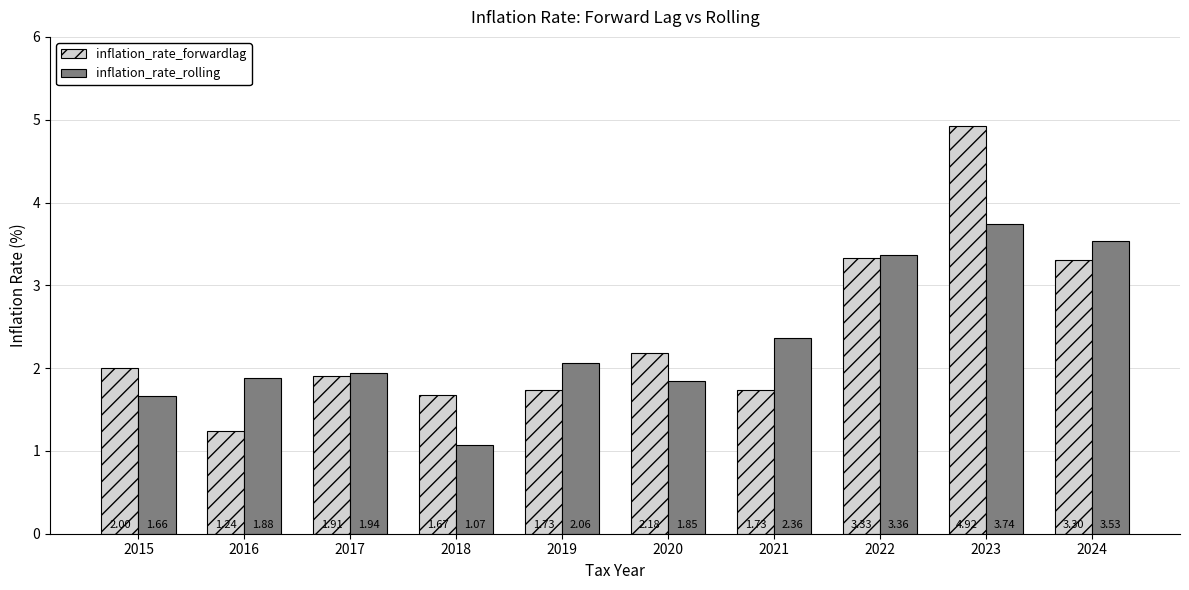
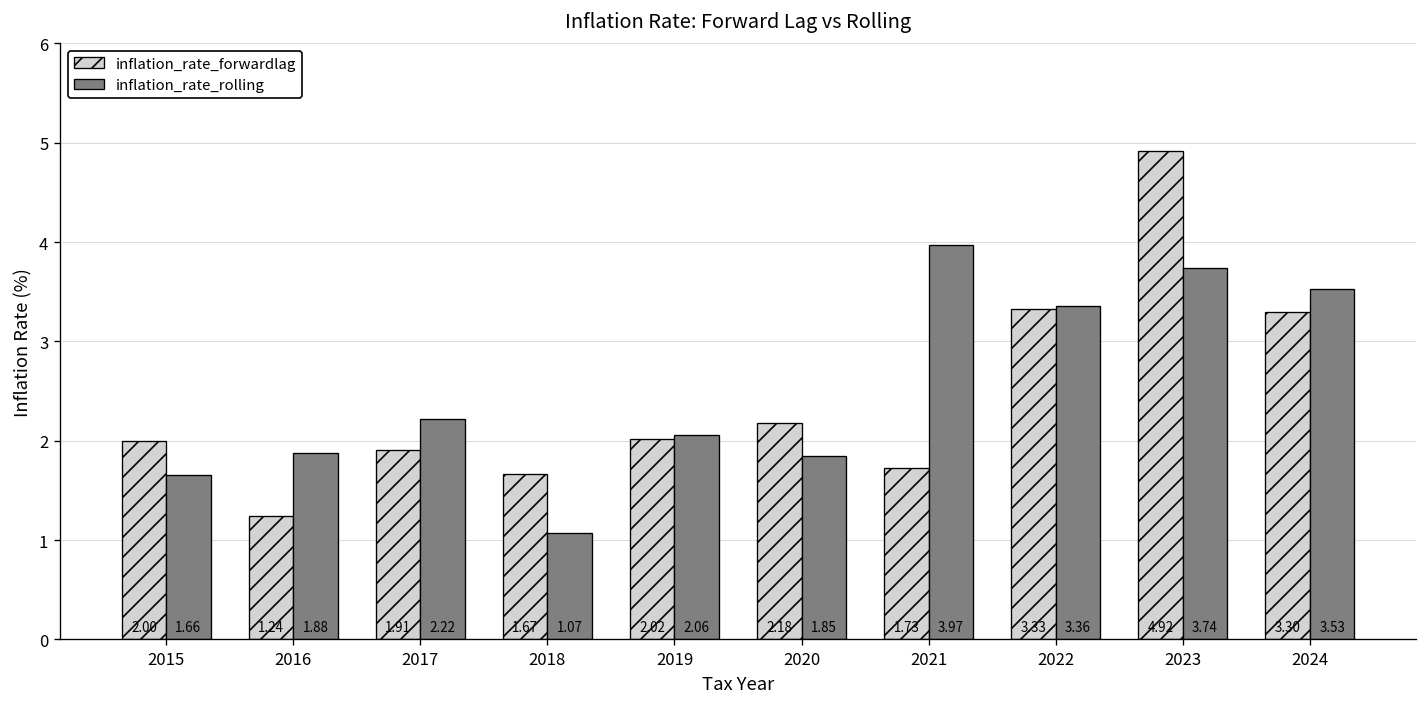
inflation_rate_rolling, 2017: 1.94 -> 2.22
inflation_rate_forwardlag, 2019: 1.73 -> 2.02
inflation_rate_rolling, 2021: 2.36 -> 3.97
